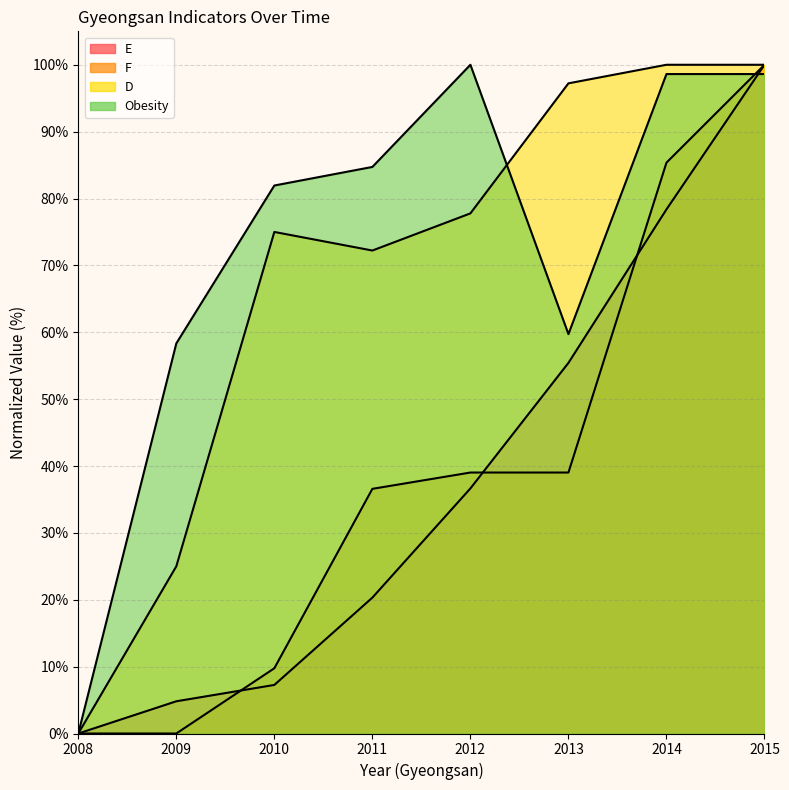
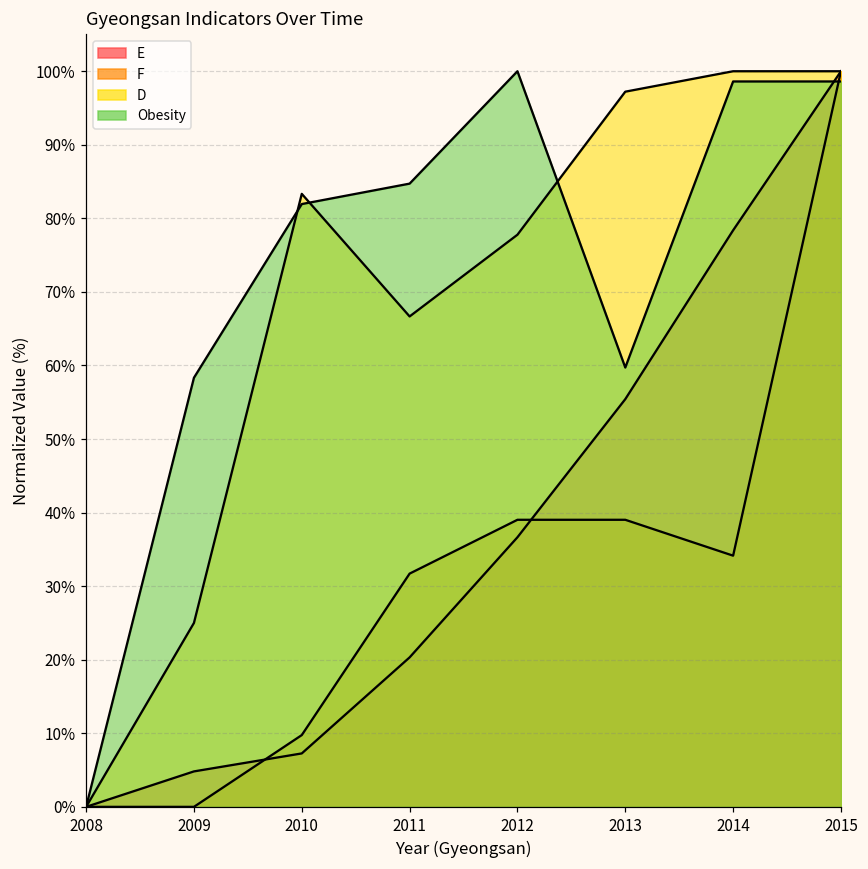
D, 2010: 75% -> 83%
F, 2011: 37% -> 32%
D, 2011: 72% -> 67%
F, 2014: 85% -> 34%
